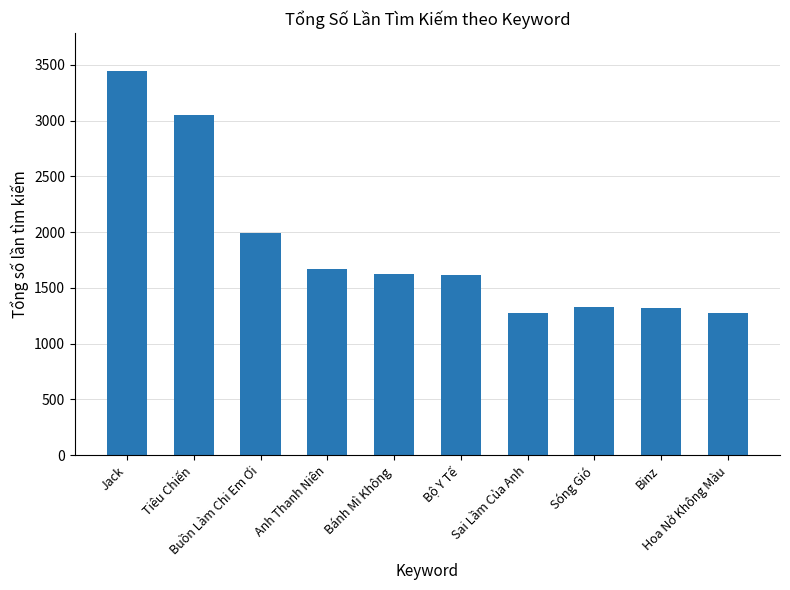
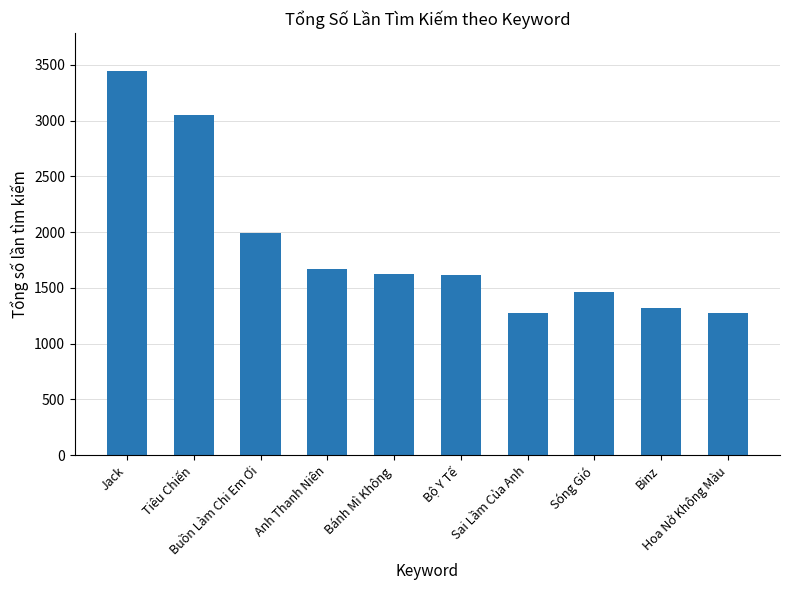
Sóng Gió: 1330 -> 1470
